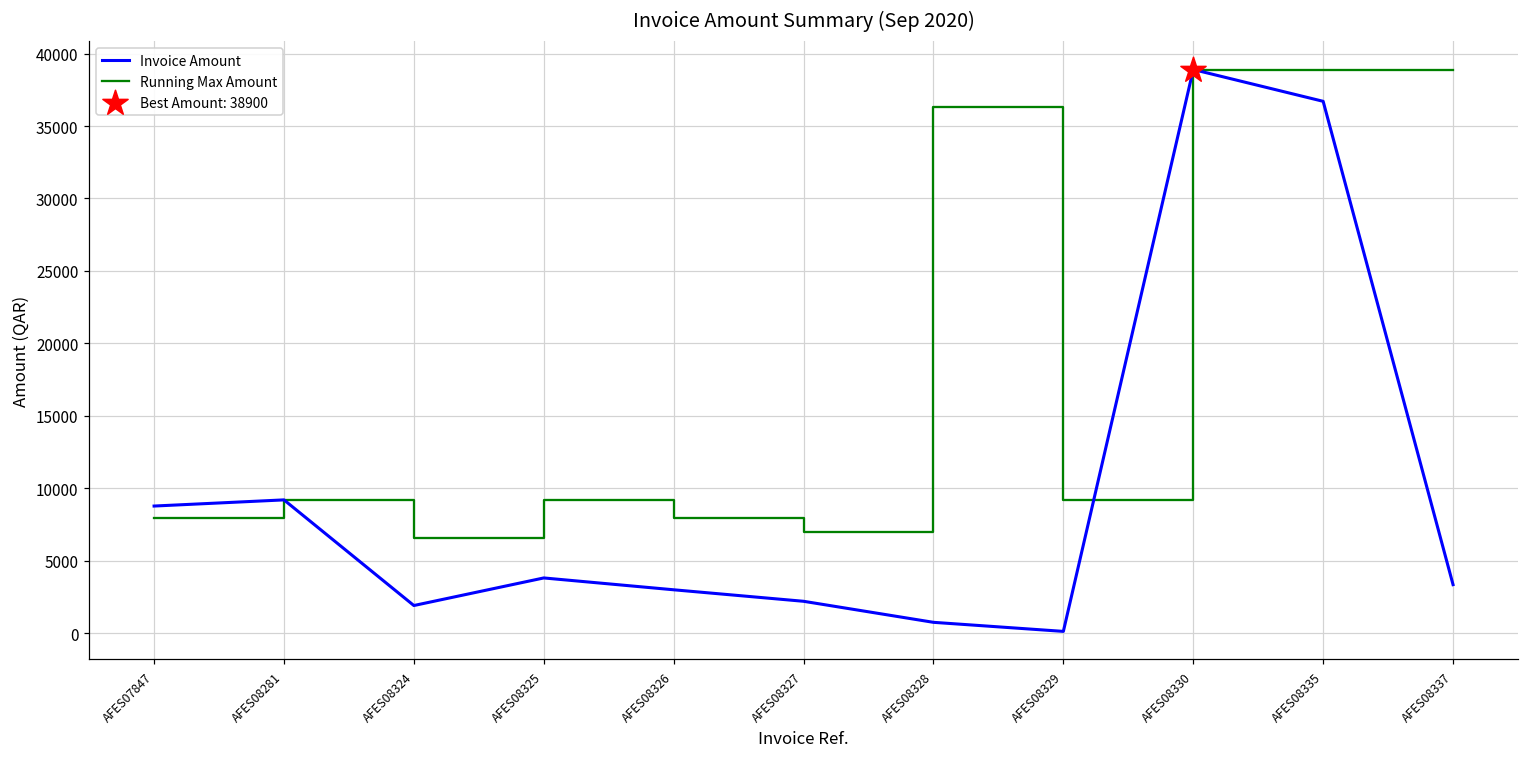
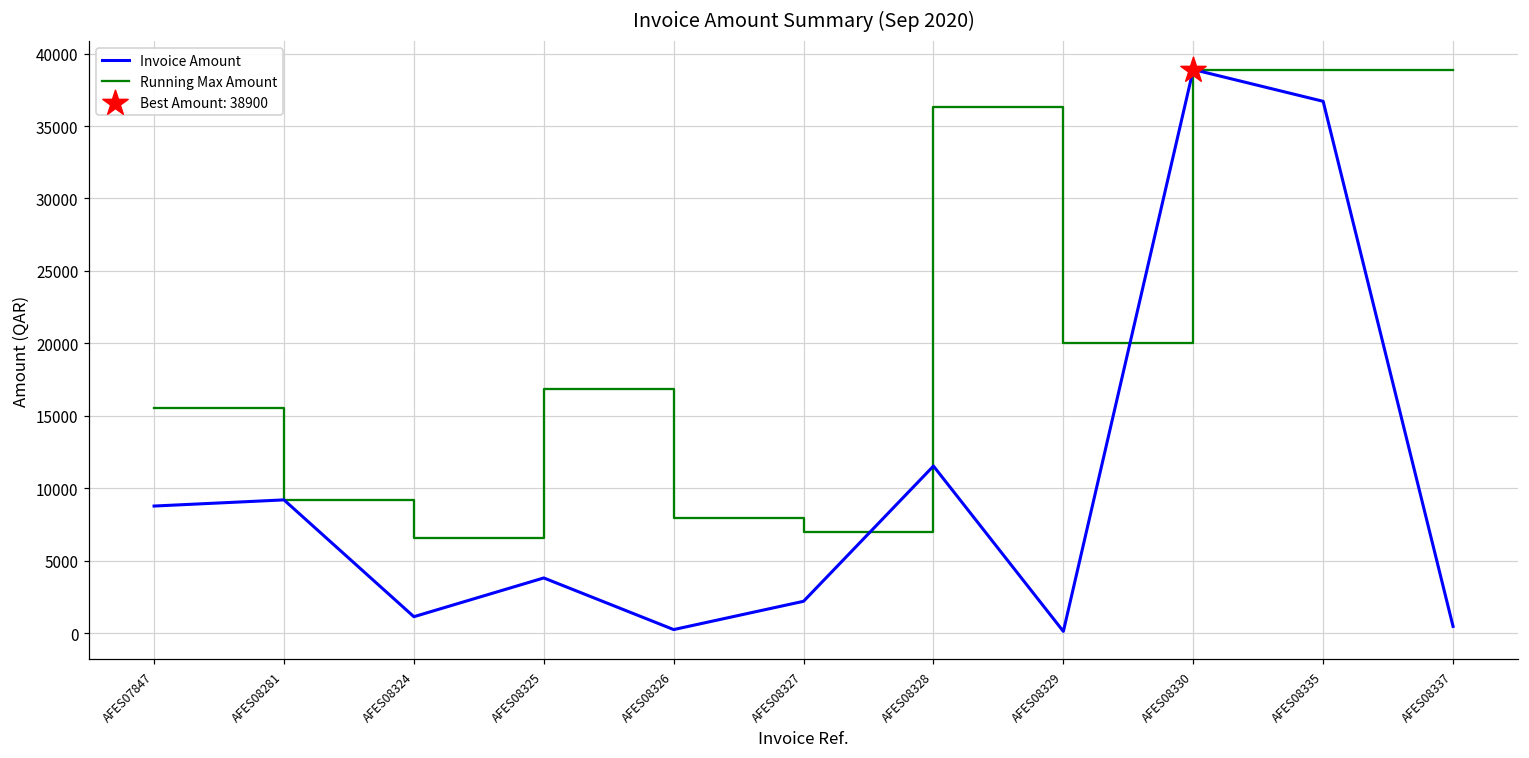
Running Max Amount, AFES07847: 8000 -> 15500
Invoice Amount, AFES08324: 1900 -> 1100
Running Max Amount, AFES08325: 9200 -> 16900
Invoice Amount, AFES08326: 3000 -> 300
Invoice Amount, AFES08328: 800 -> 11500
Running Max Amount, AFES08329: 9200 -> 20000
Invoice Amount, AFES08337: 3400 -> 500
